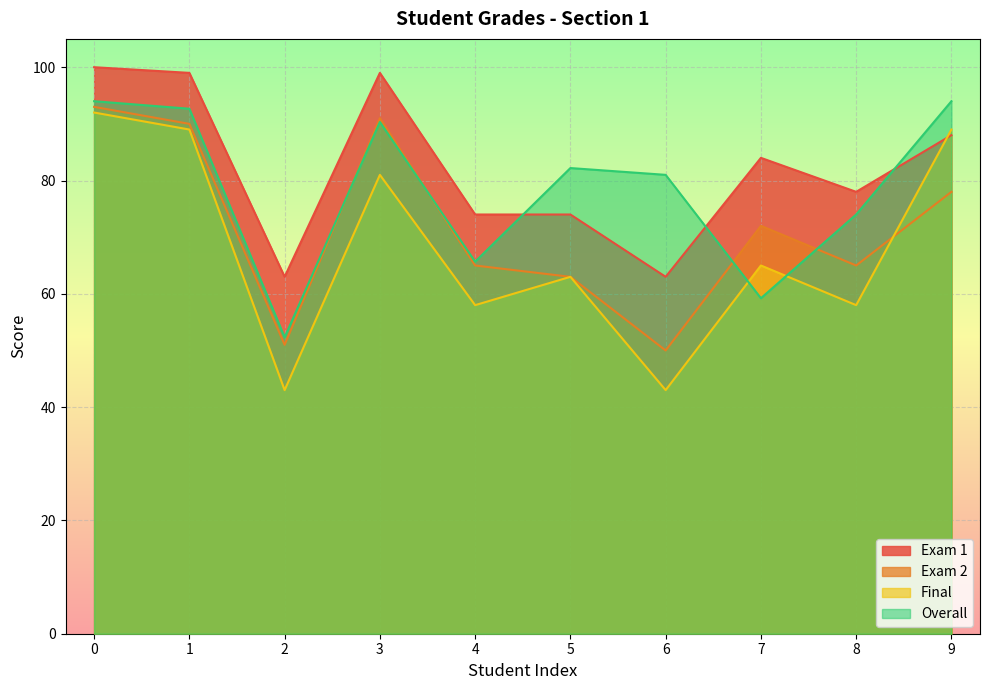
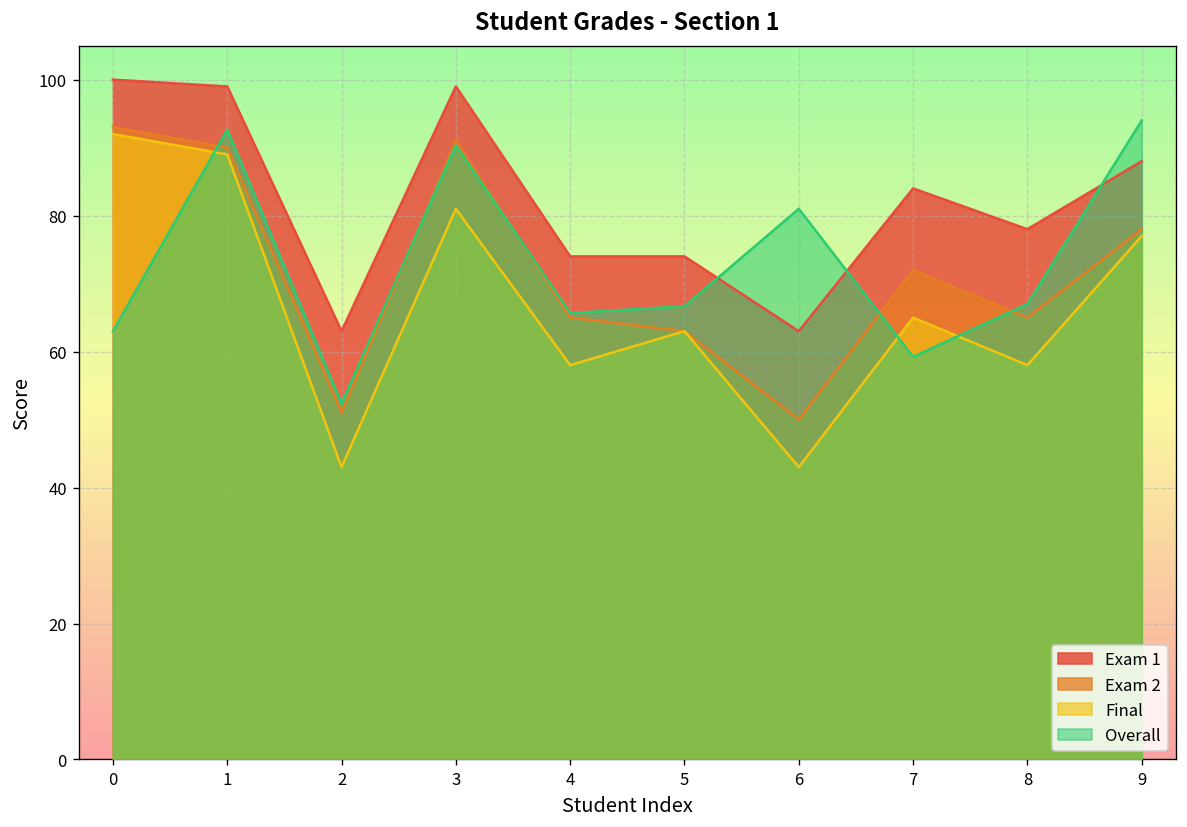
Overall, 0: 94 -> 63
Overall, 5: 82 -> 67
Overall, 8: 74 -> 67
Final, 9: 89 -> 77
